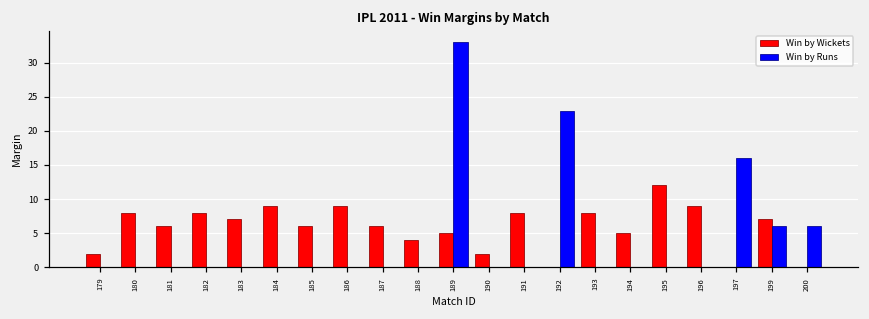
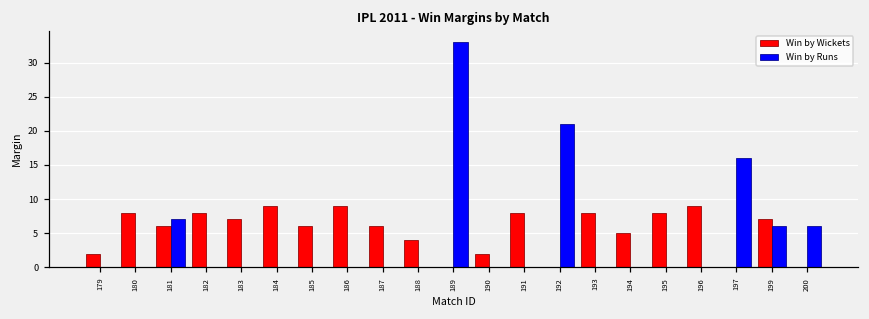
Win by Runs, 181: 0 -> 7
Win by Wickets, 189: 5 -> 0
Win by Runs, 192: 23 -> 21
Win by Wickets, 195: 12 -> 8
